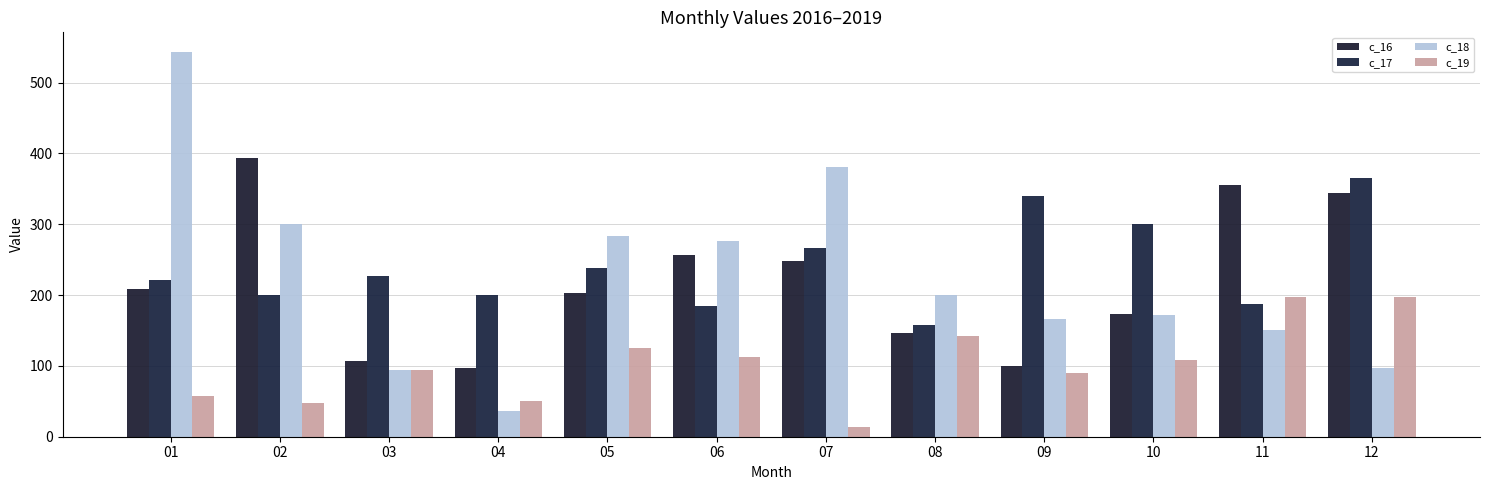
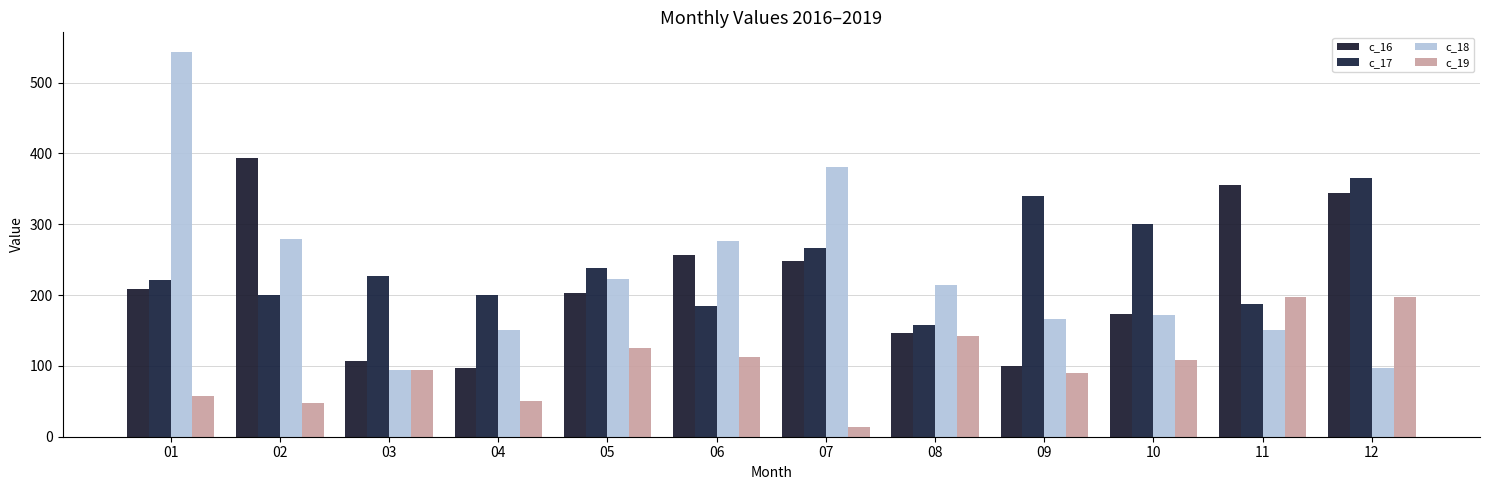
c_18, 02: 300 -> 280
c_18, 04: 40 -> 150
c_18, 05: 280 -> 220
c_18, 08: 200 -> 210
